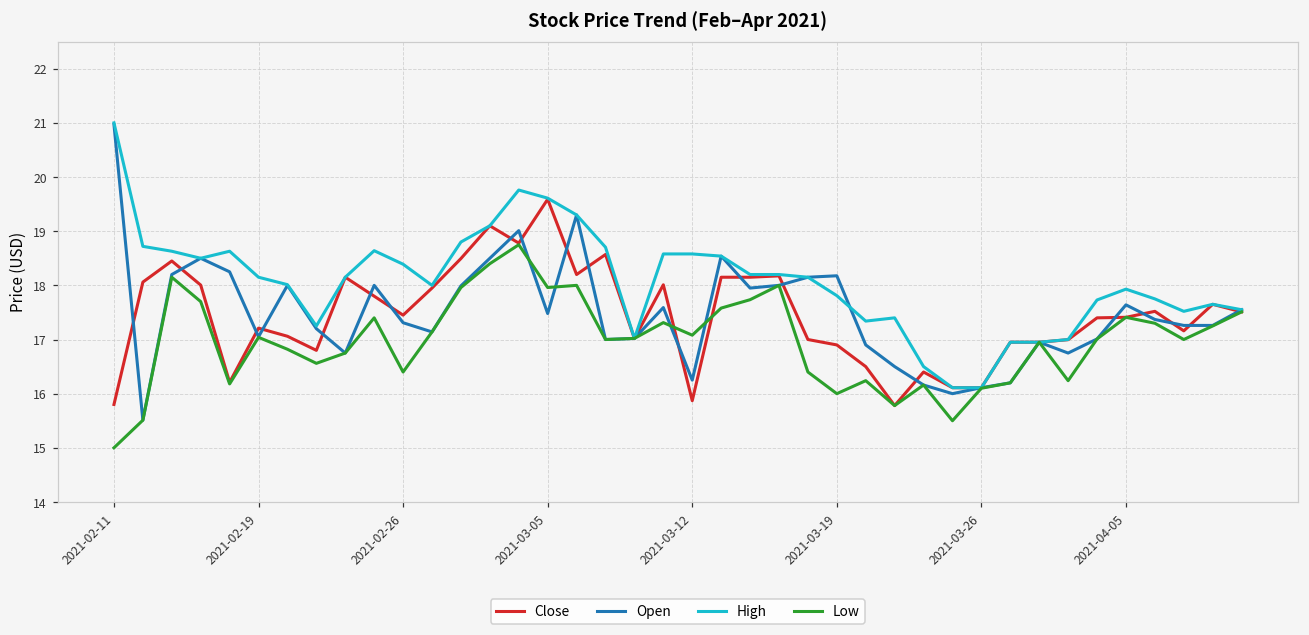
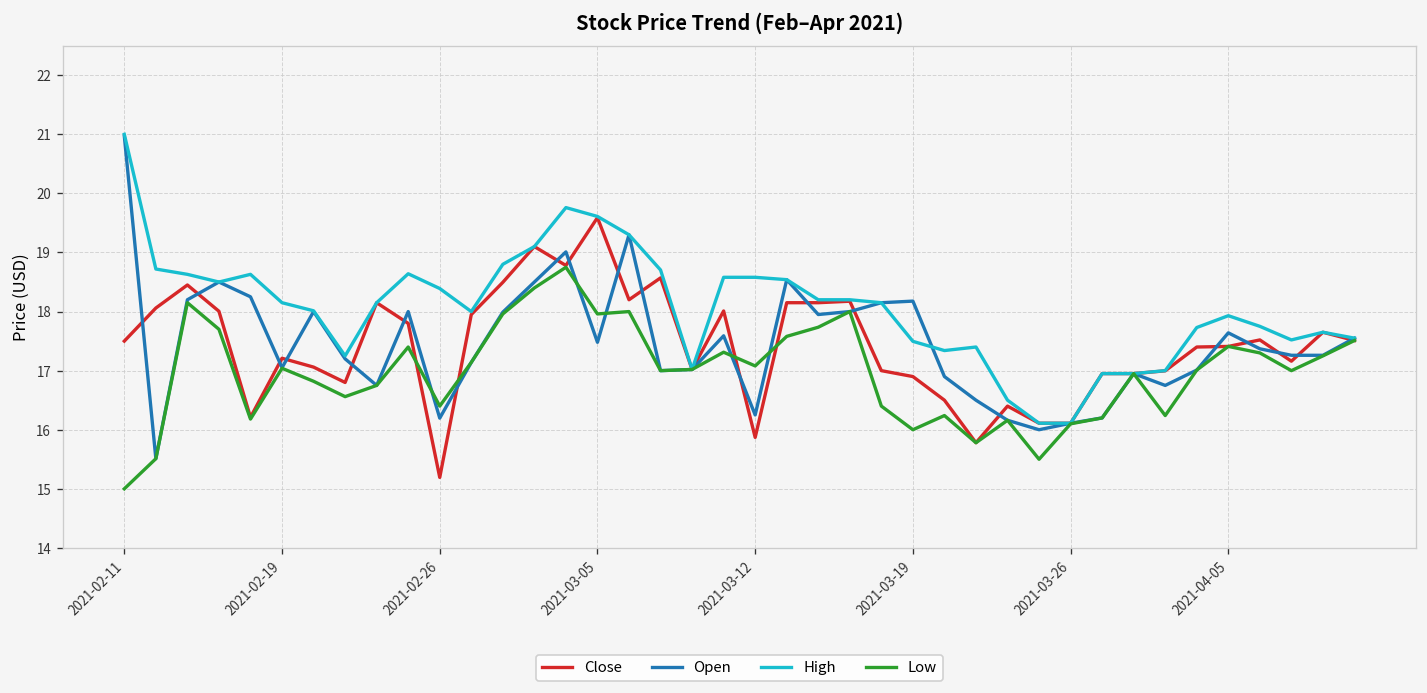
Close, 2021-02-11: 15.8 -> 17.5
Close, 2021-02-26: 17.5 -> 15.2
Open, 2021-02-26: 17.3 -> 16.2
High, 2021-03-19: 17.8 -> 17.5
